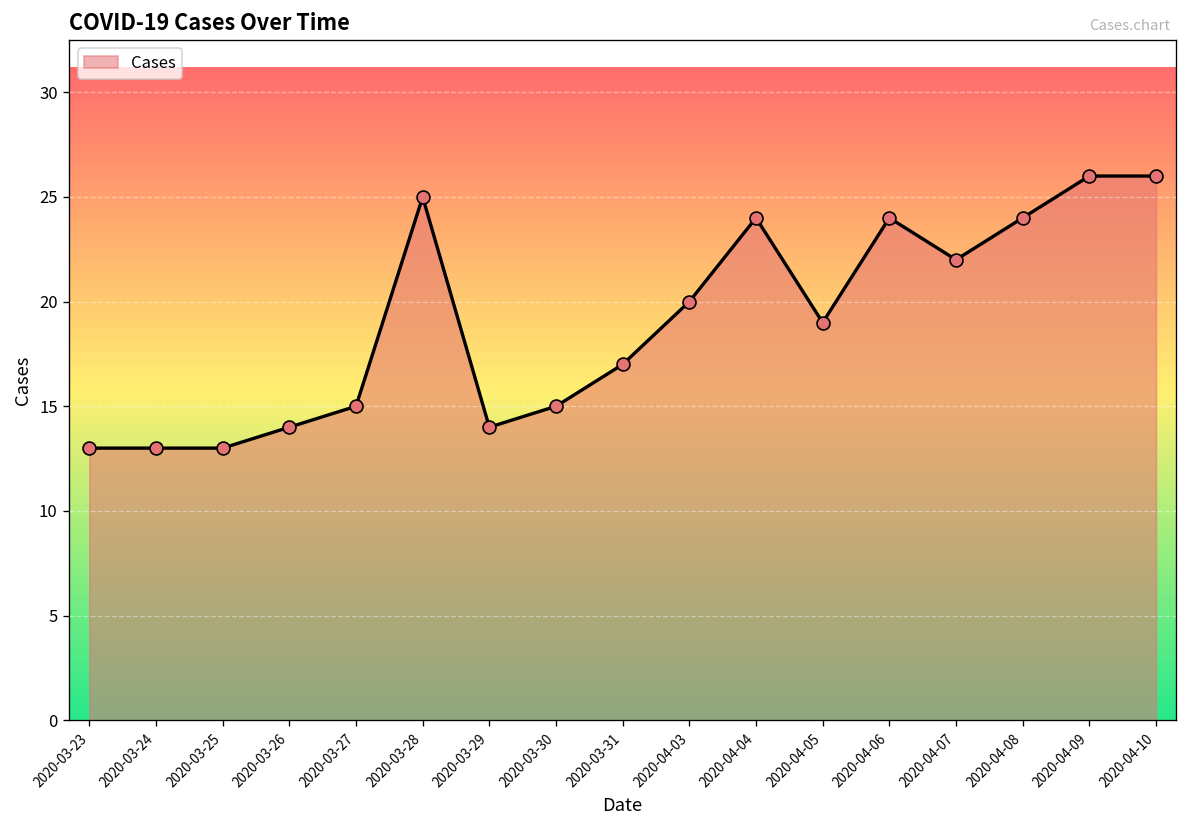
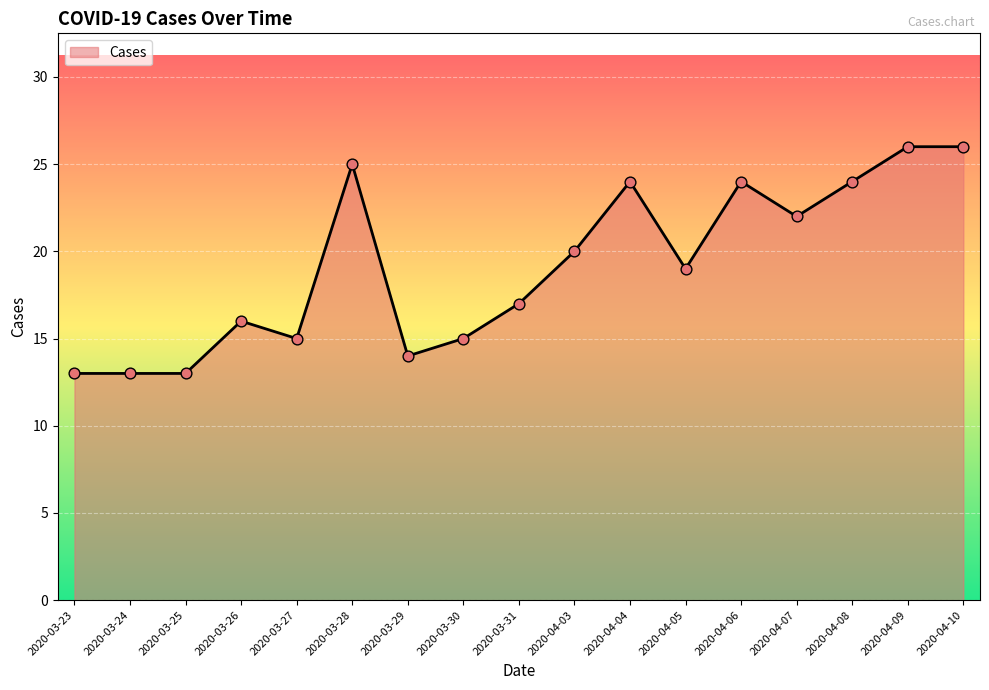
2020-03-26: 14 -> 16
